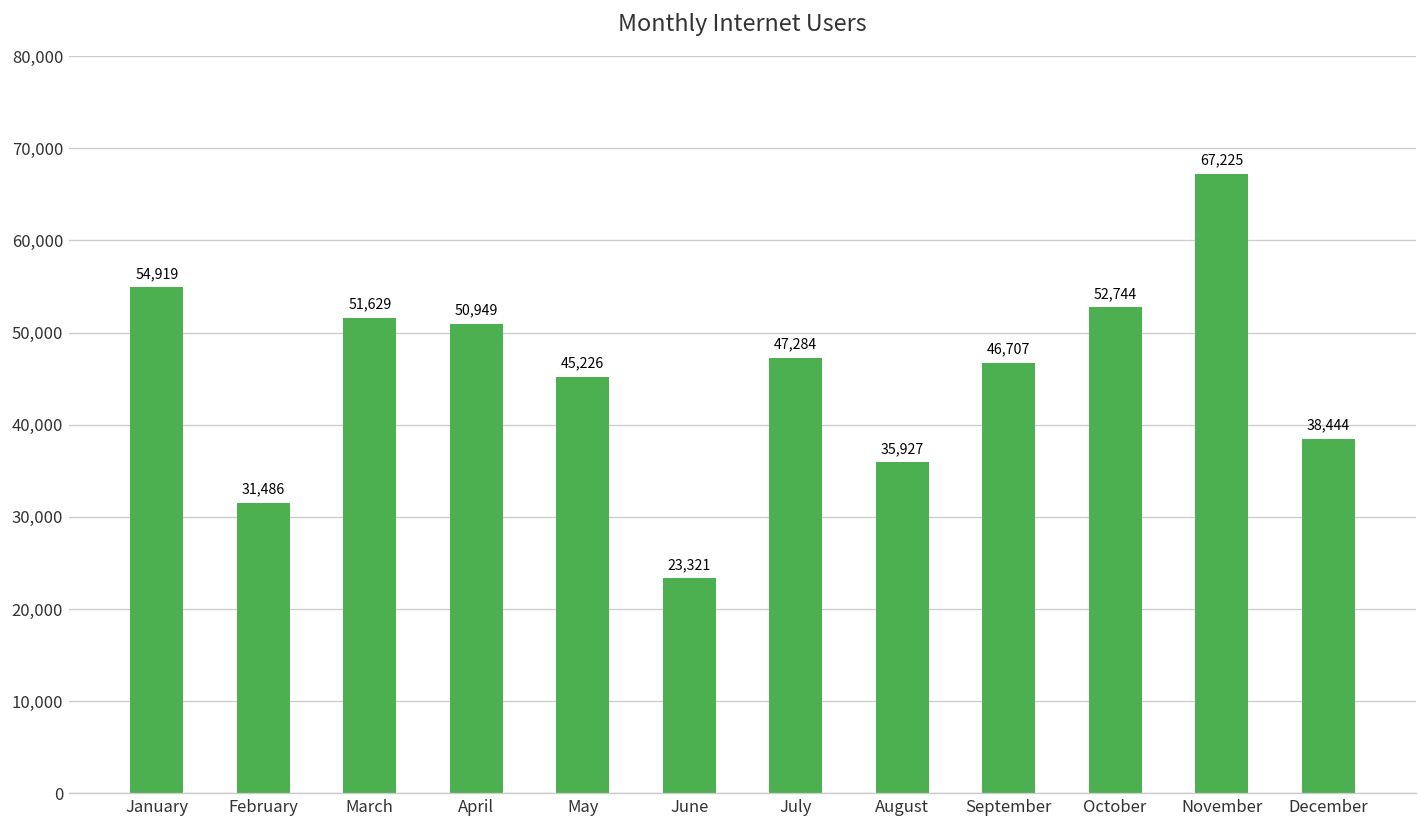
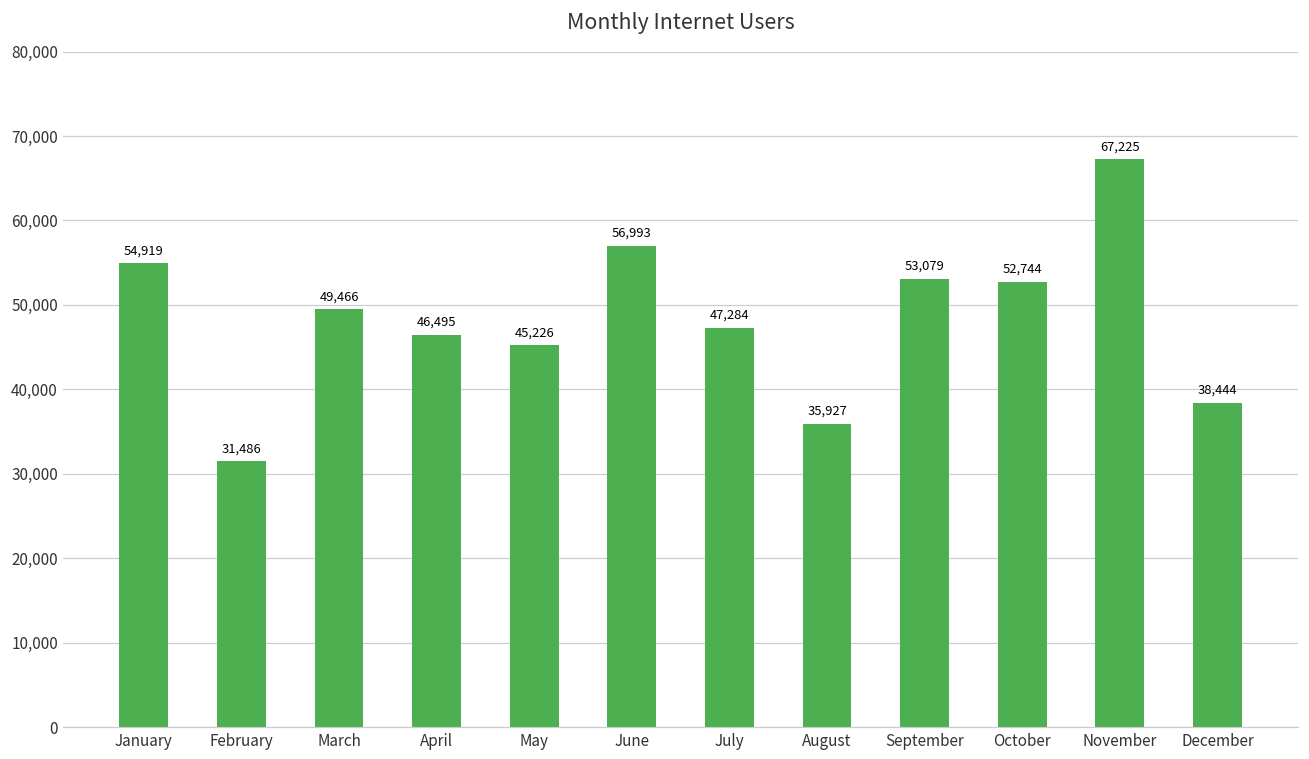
March: 51,629 -> 49,466
April: 50,949 -> 46,495
June: 23,321 -> 56,993
September: 46,707 -> 53,079
